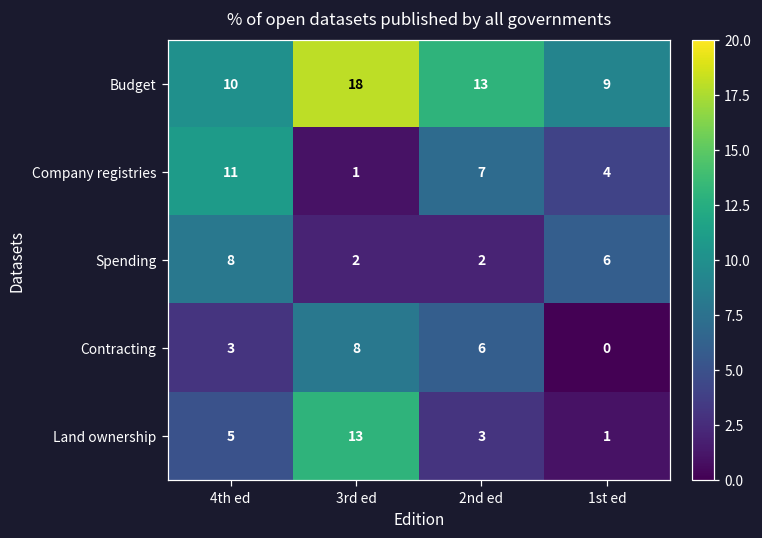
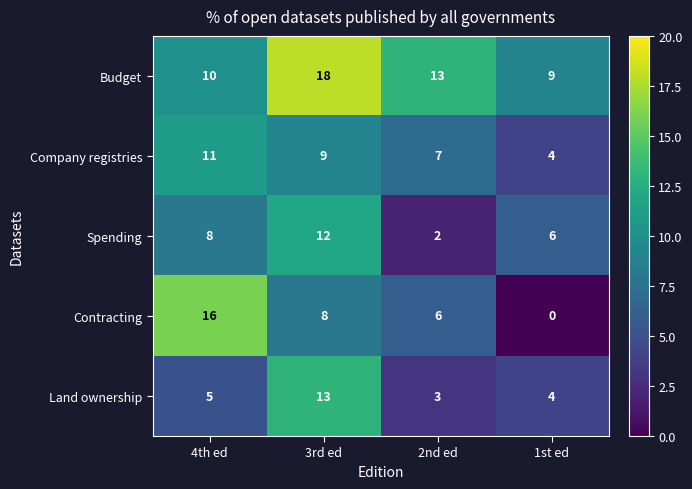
Company registries, 3rd ed: 1 -> 9
Spending, 3rd ed: 2 -> 12
Contracting, 4th ed: 3 -> 16
Land ownership, 1st ed: 1 -> 4
